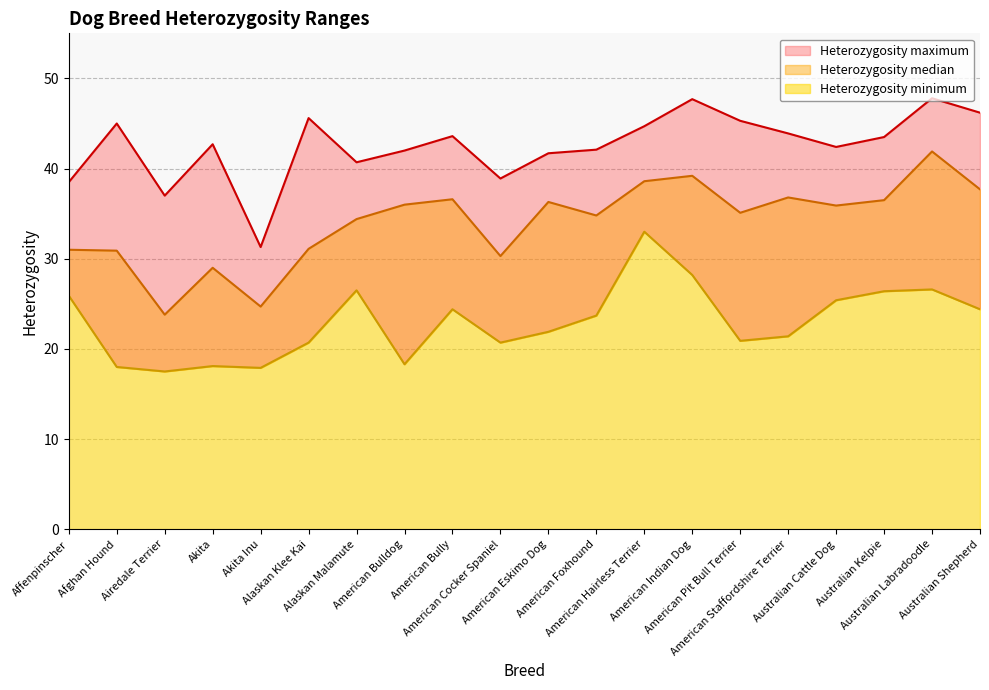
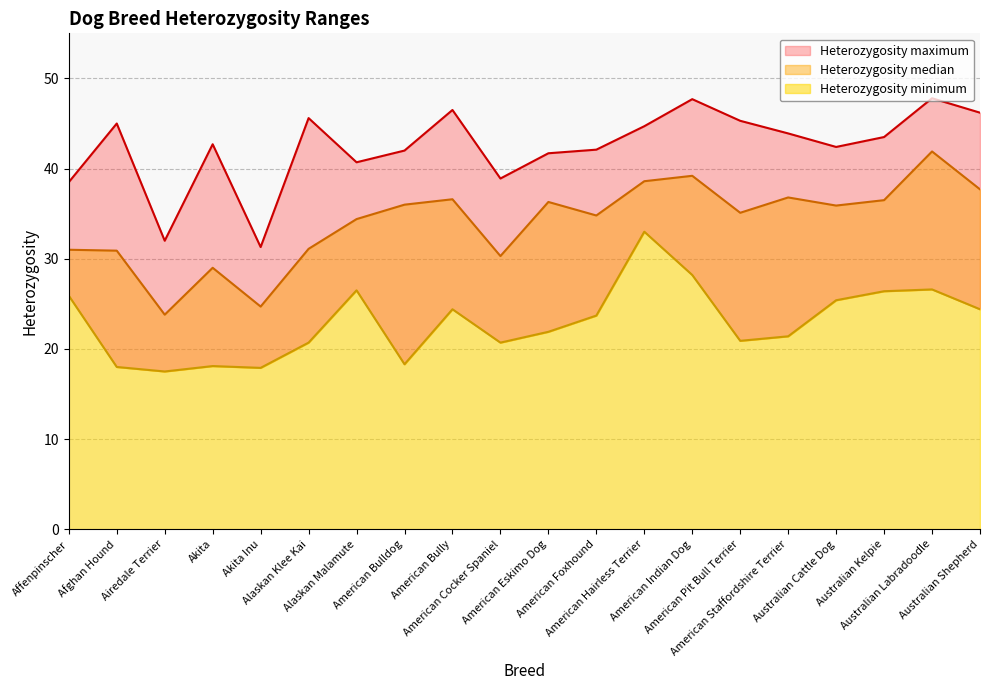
Heterozygosity maximum, Airedale Terrier: 37 -> 32
Heterozygosity maximum, American Bully: 44 -> 47
